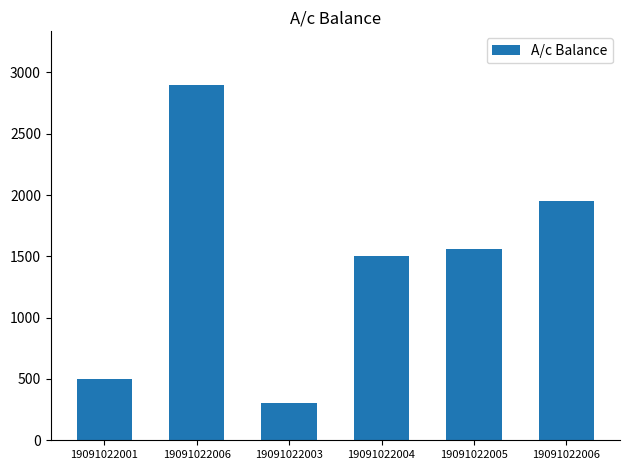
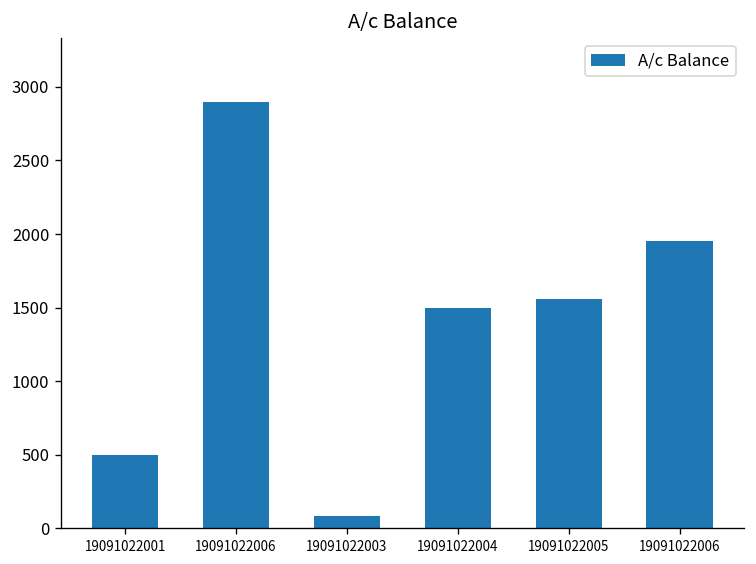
19091022003: 300 -> 80
